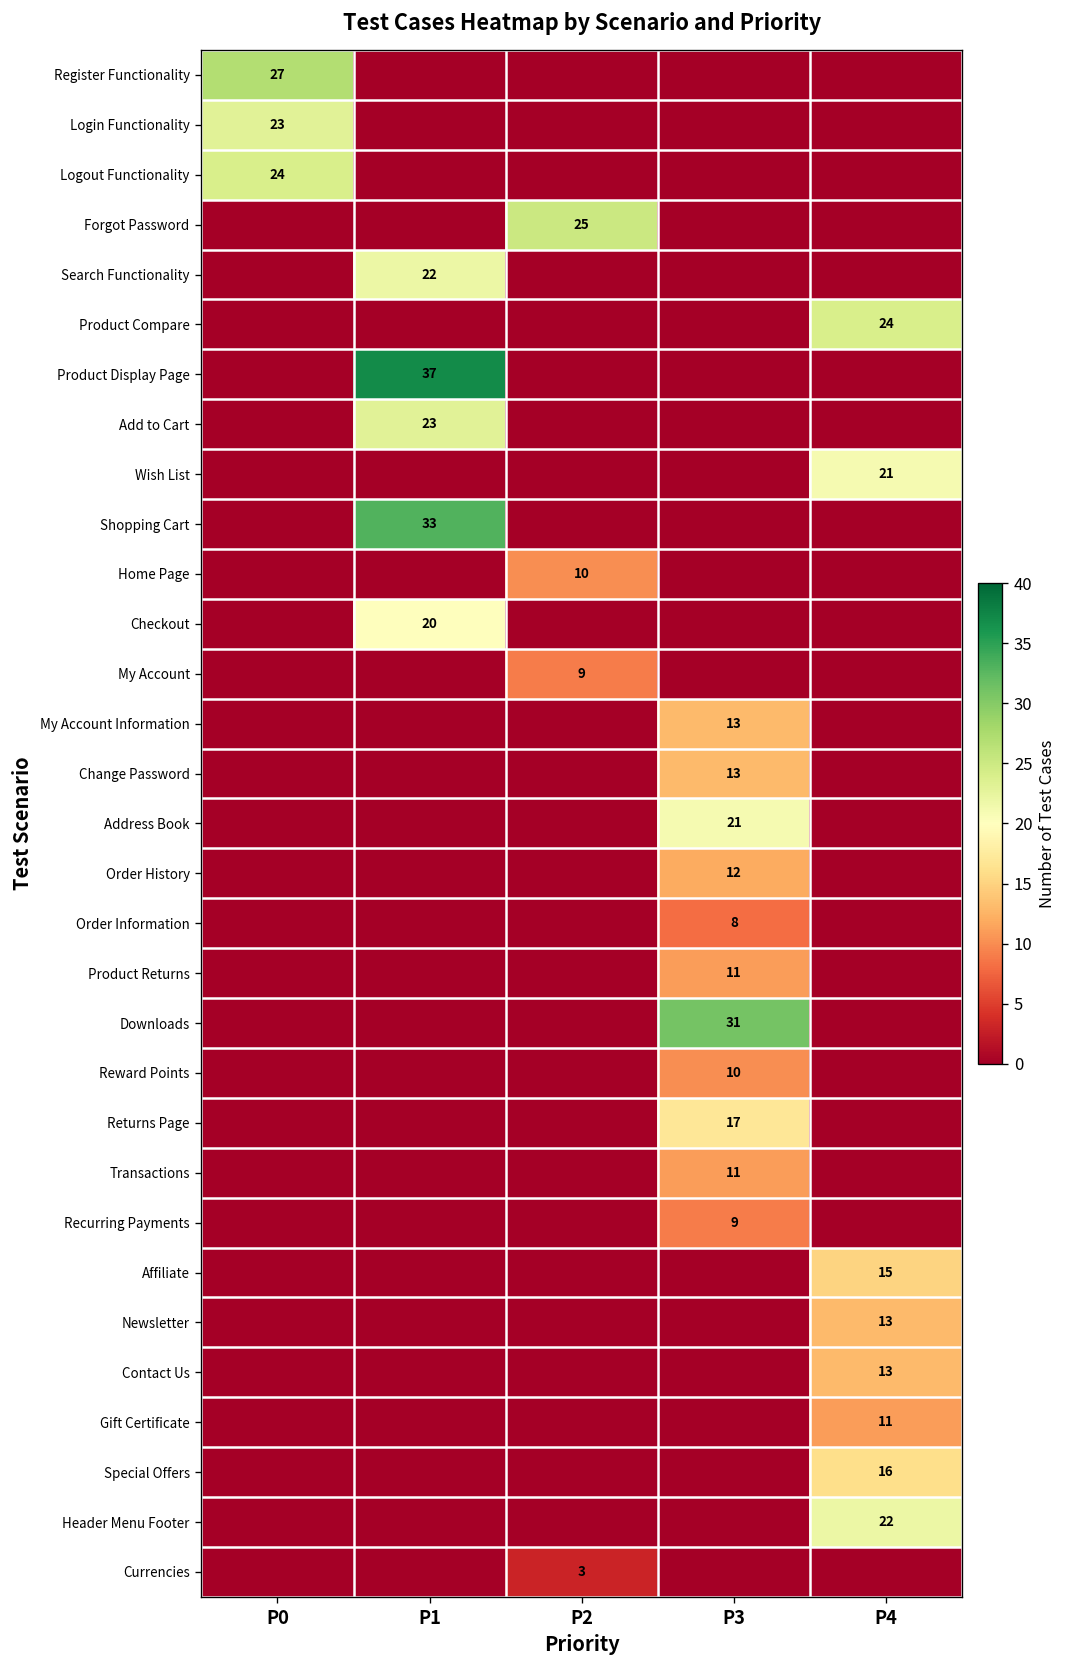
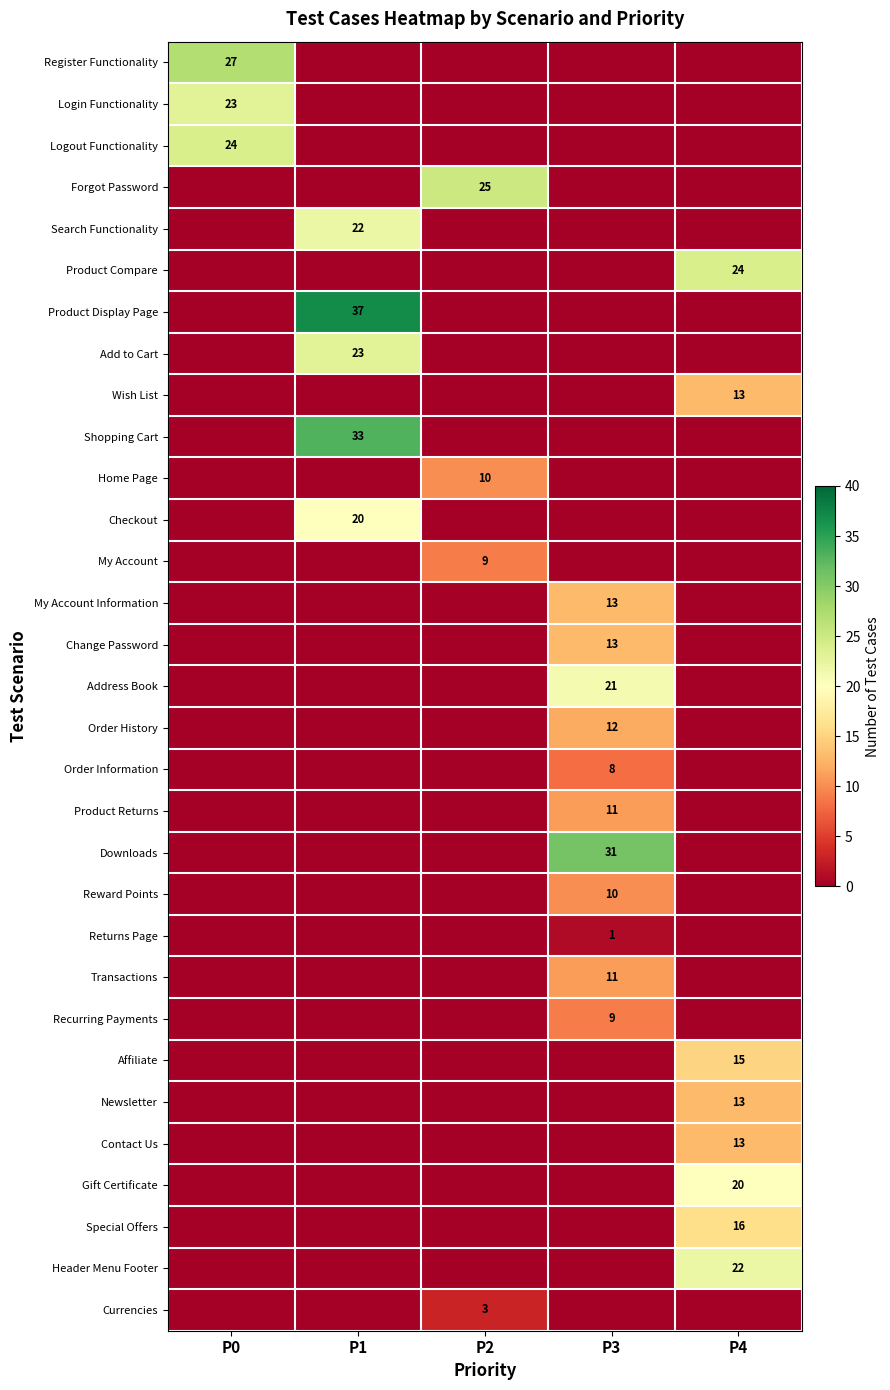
Wish List, P4: 21 -> 13
Returns Page, P3: 17 -> 1
Gift Certificate, P4: 11 -> 20
